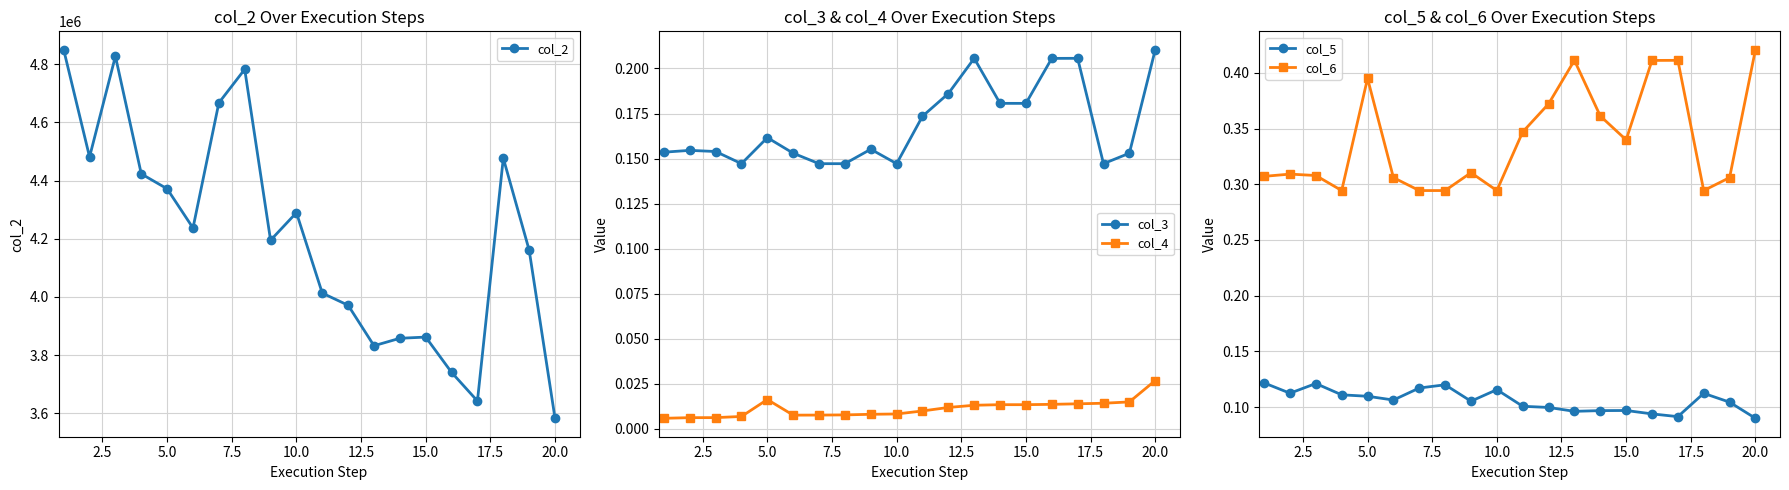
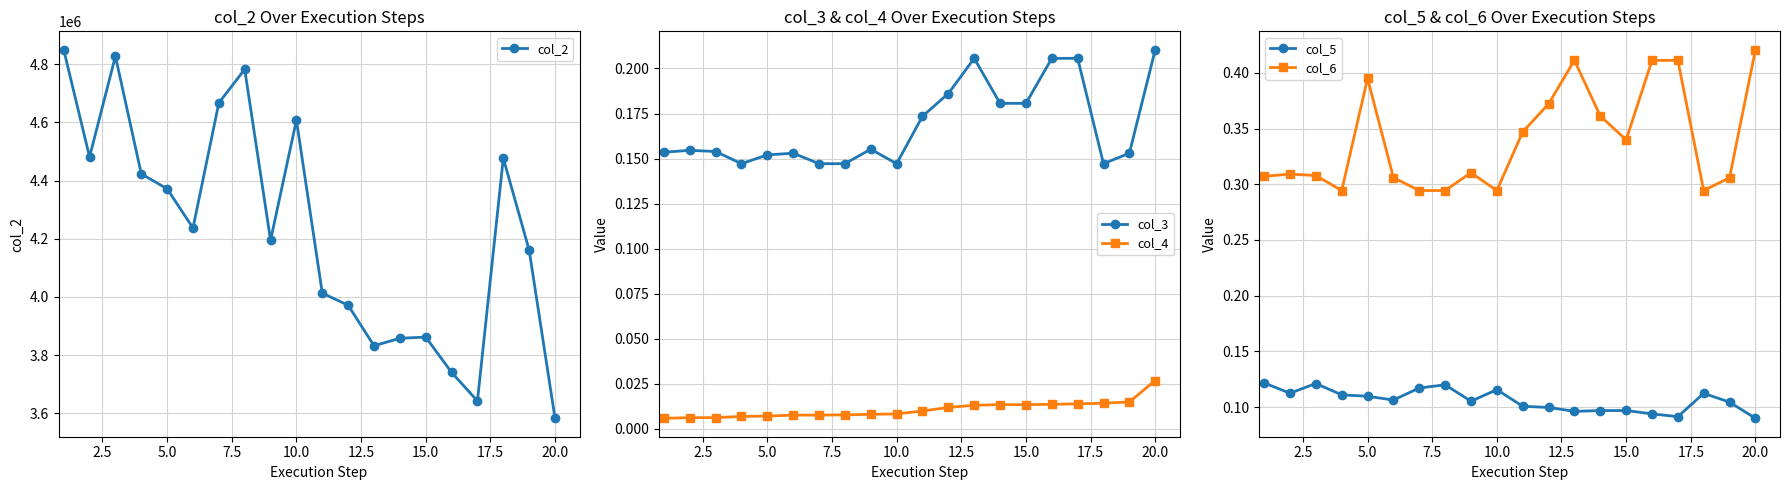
col_2 Over Execution Steps, 10.0: 4290000 -> 4610000
col_3 & col_4 Over Execution Steps, col_3, 5.0: 0.162 -> 0.152
col_3 & col_4 Over Execution Steps, col_4, 5.0: 0.016 -> 0.007
